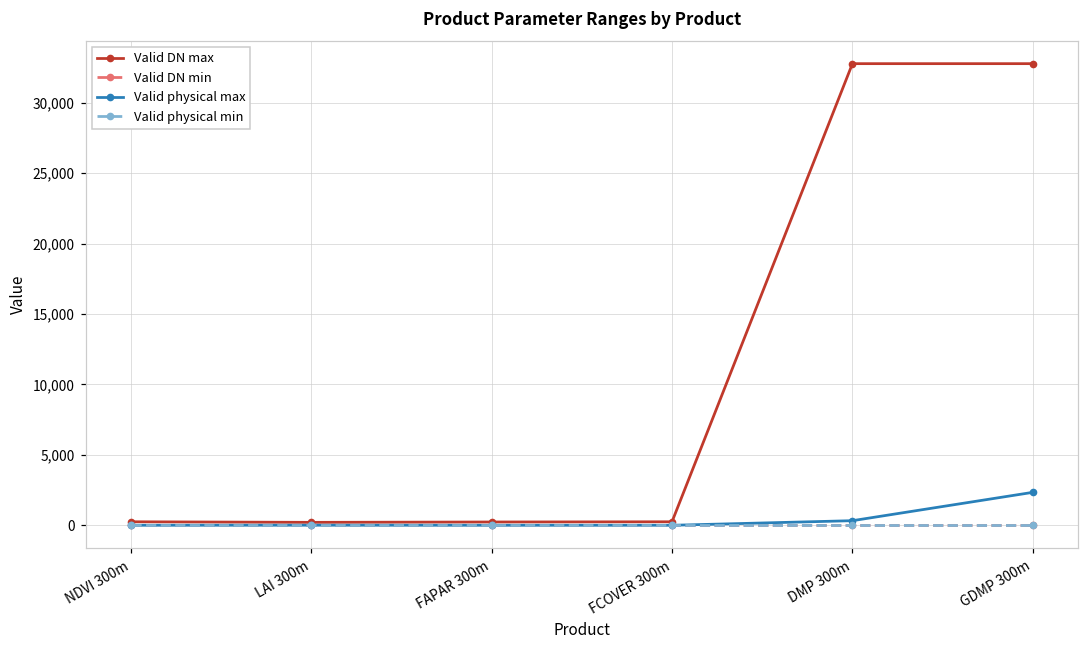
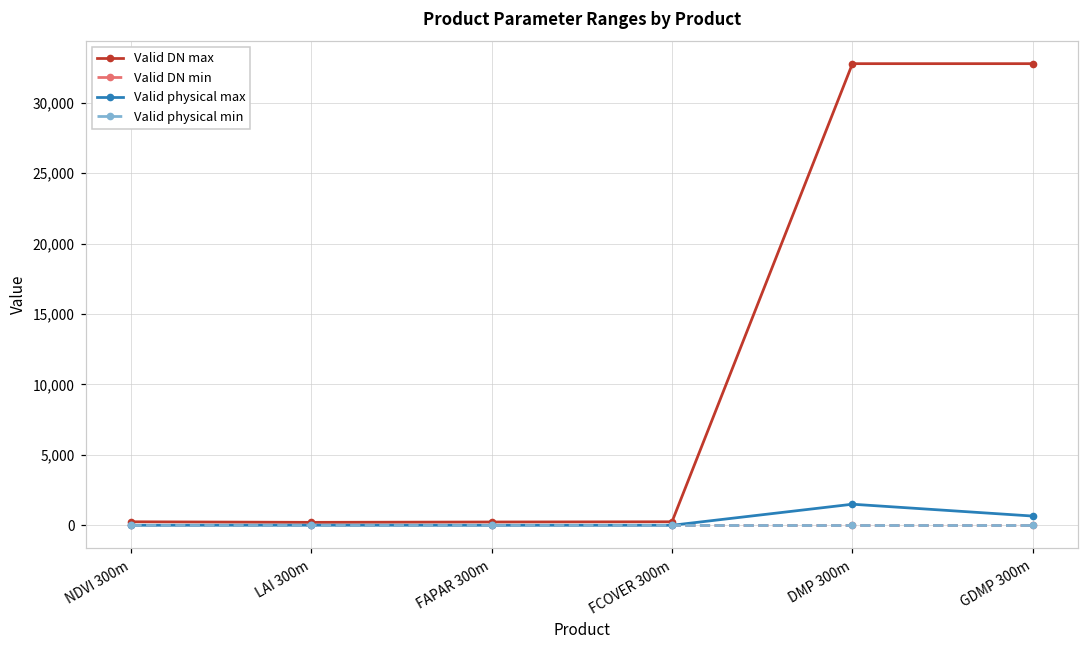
Valid physical max, DMP 300m: 300 -> 1,500
Valid physical max, GDMP 300m: 2,300 -> 700
